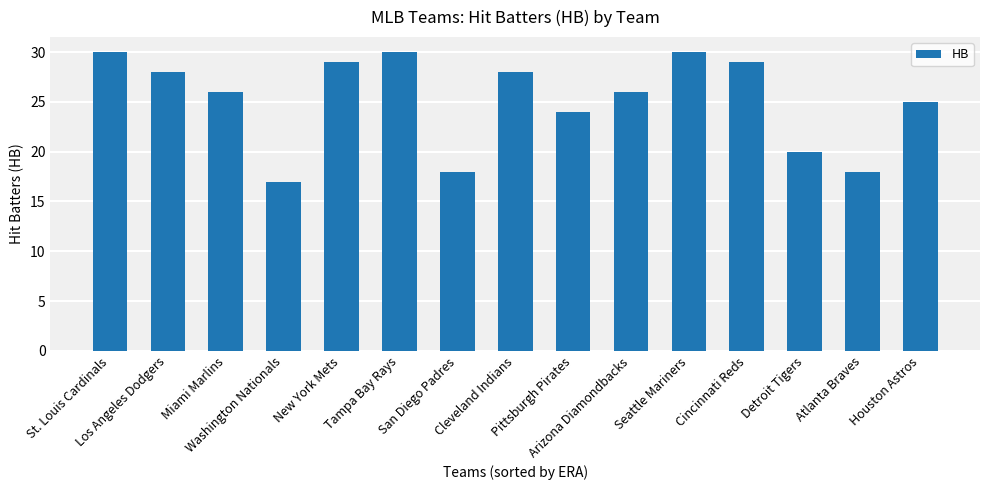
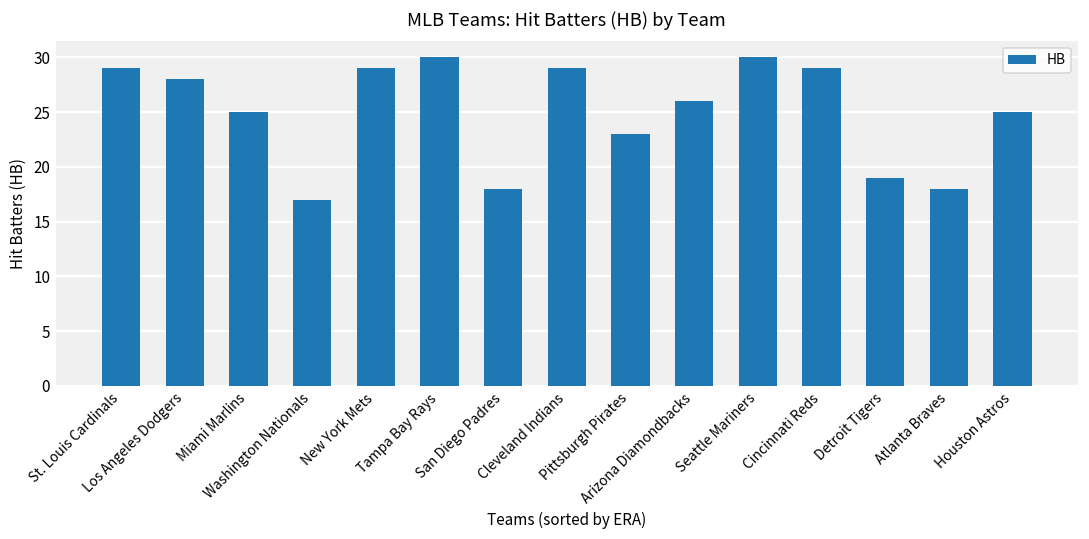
St. Louis Cardinals: 30 -> 29
Miami Marlins: 26 -> 25
Cleveland Indians: 28 -> 29
Pittsburgh Pirates: 24 -> 23
Detroit Tigers: 20 -> 19
